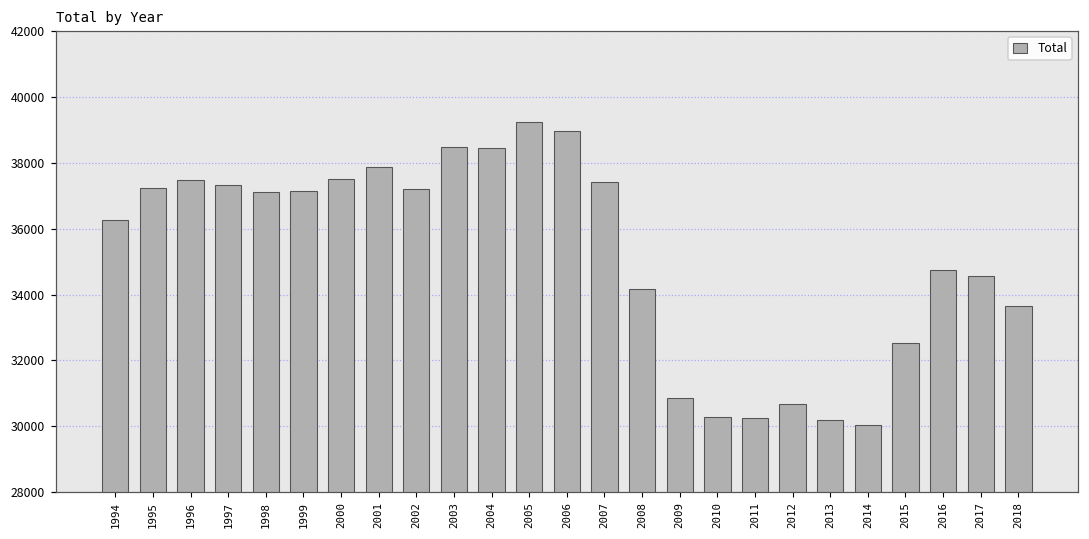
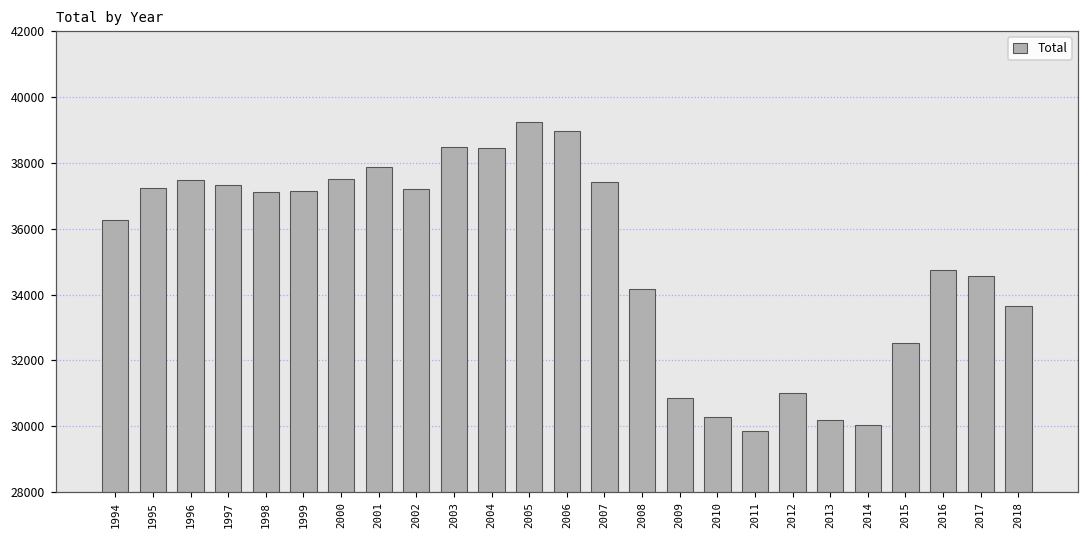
2011: 30200 -> 29900
2012: 30700 -> 31000
